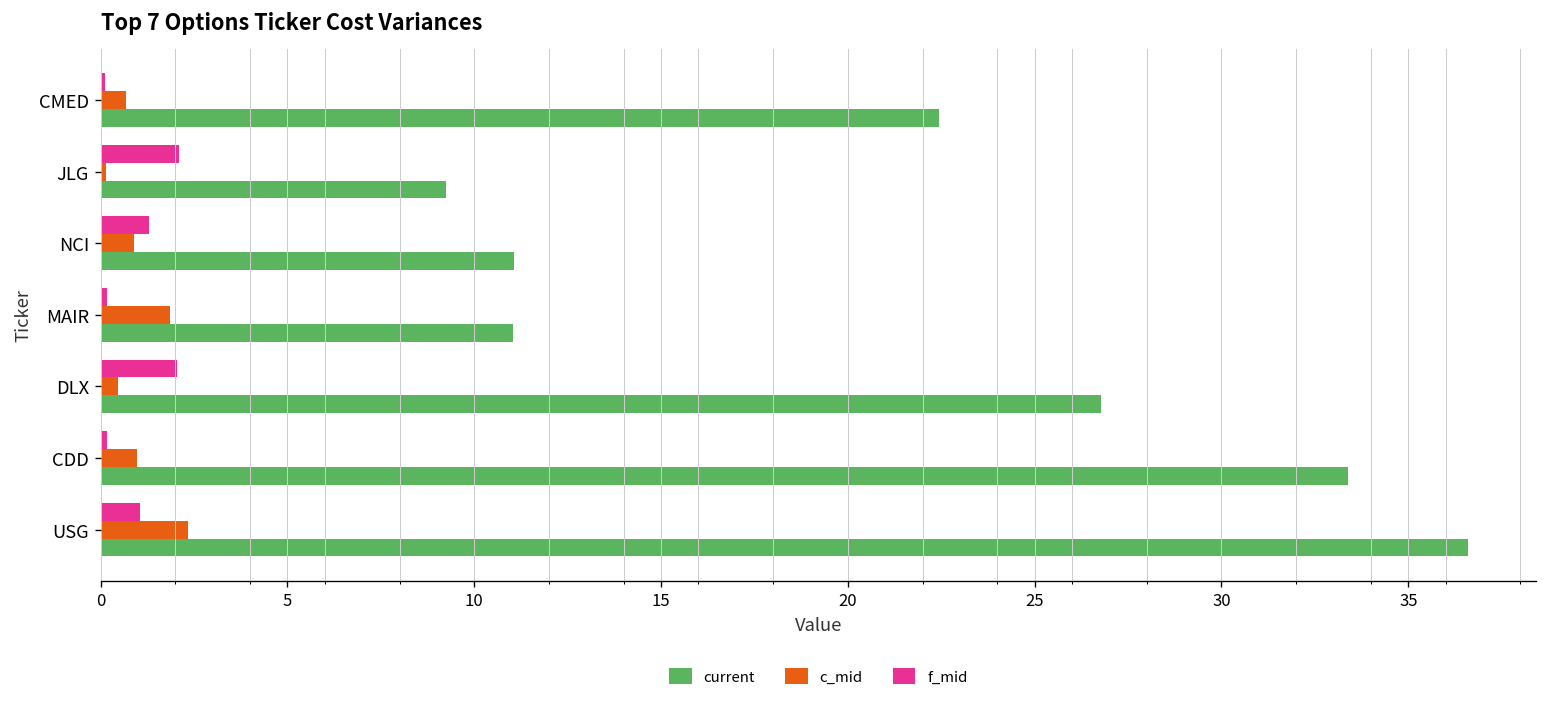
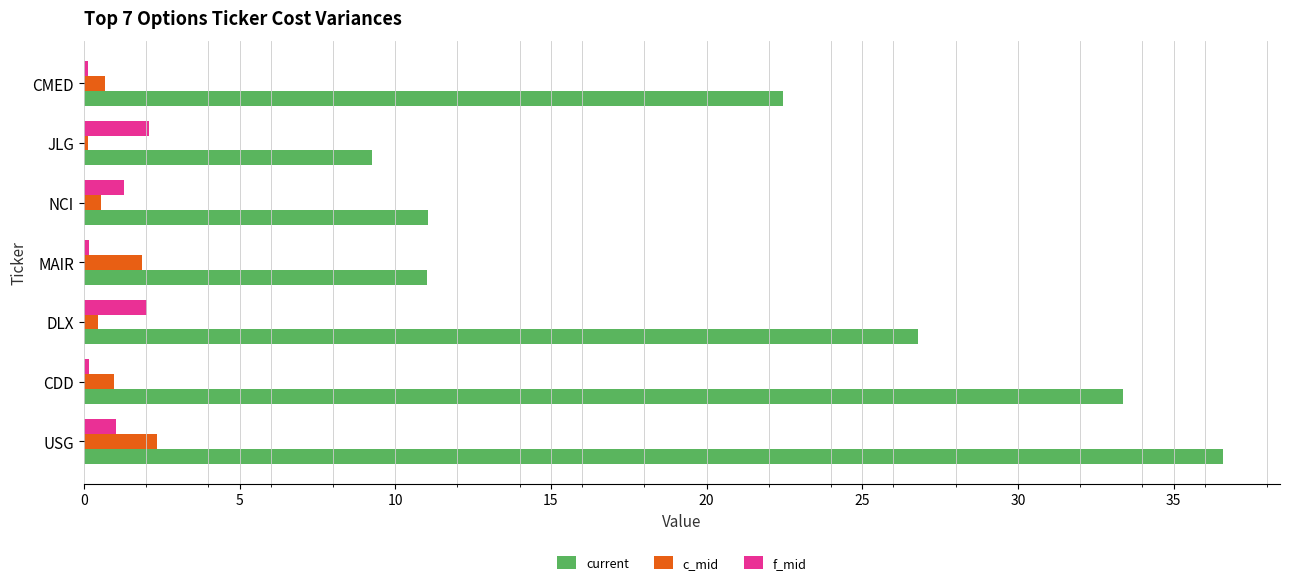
c_mid, NCI: 0.9 -> 0.6
